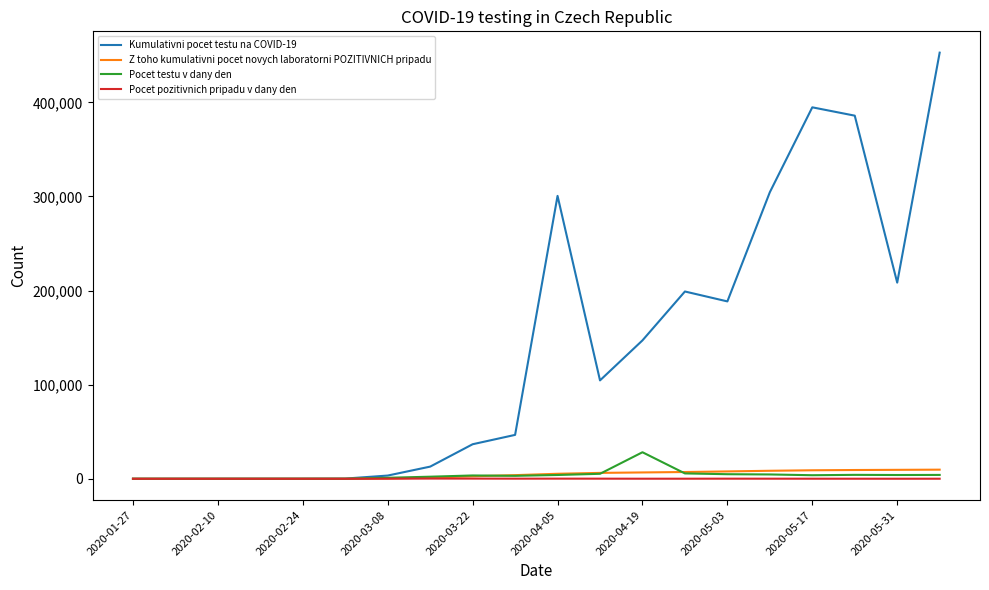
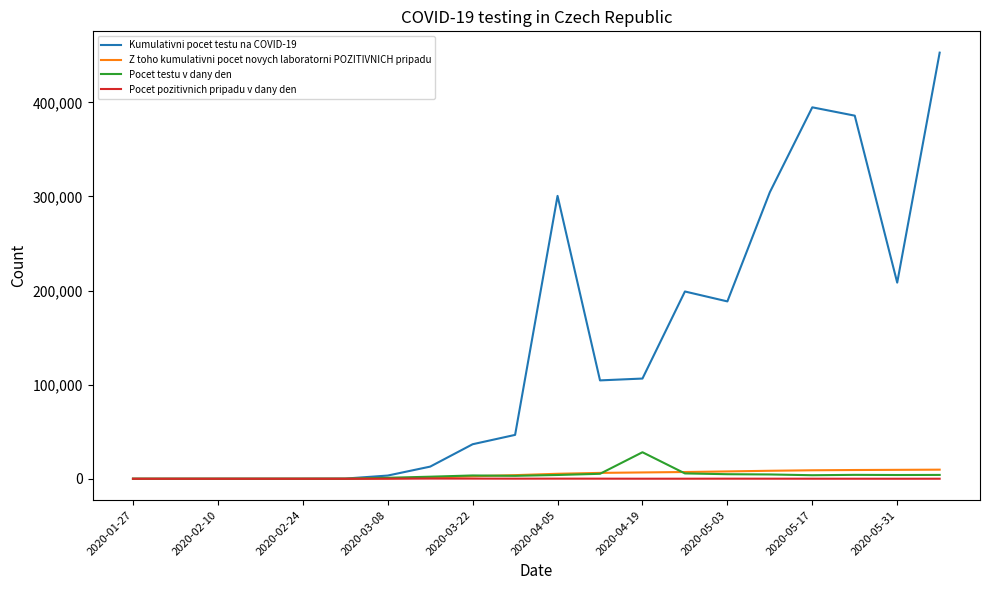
Kumulativni pocet testu na COVID-19, 2020-04-19: 150,000 -> 110,000
